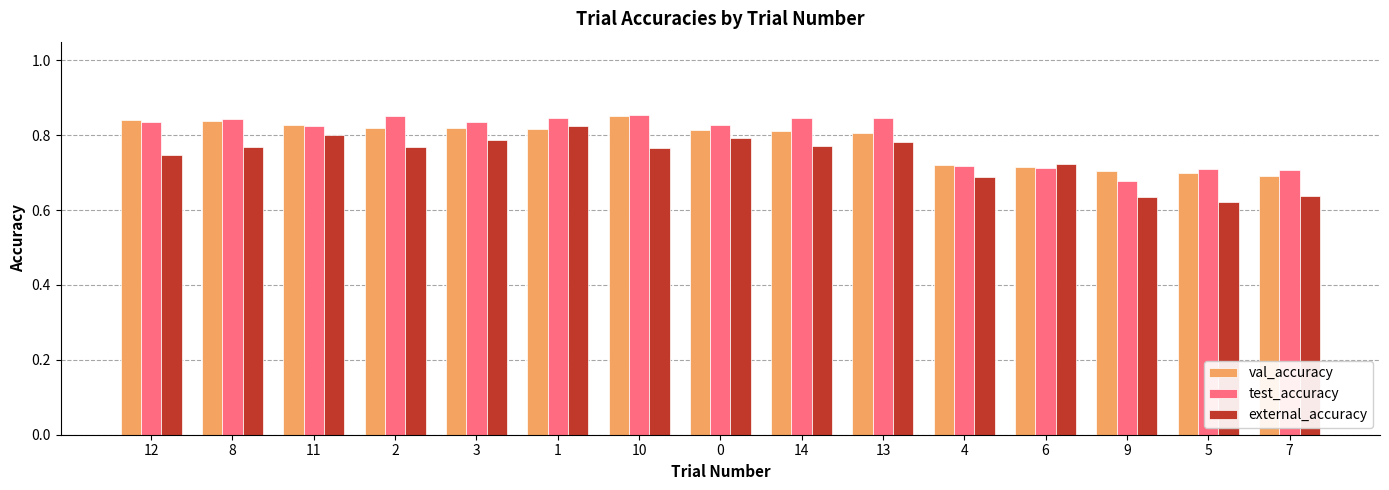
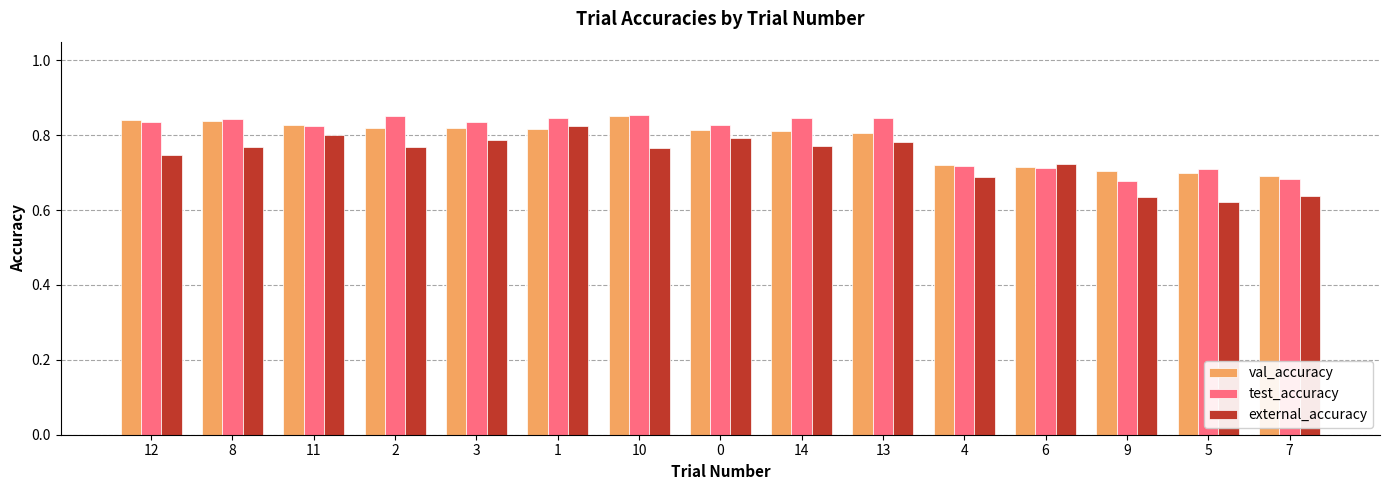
test_accuracy, 7: 0.71 -> 0.68
